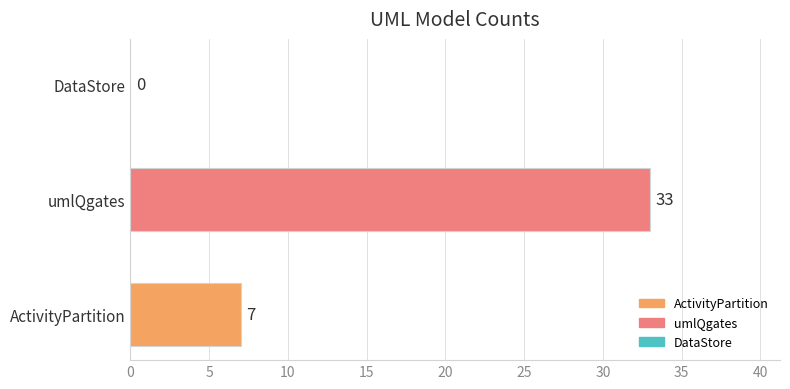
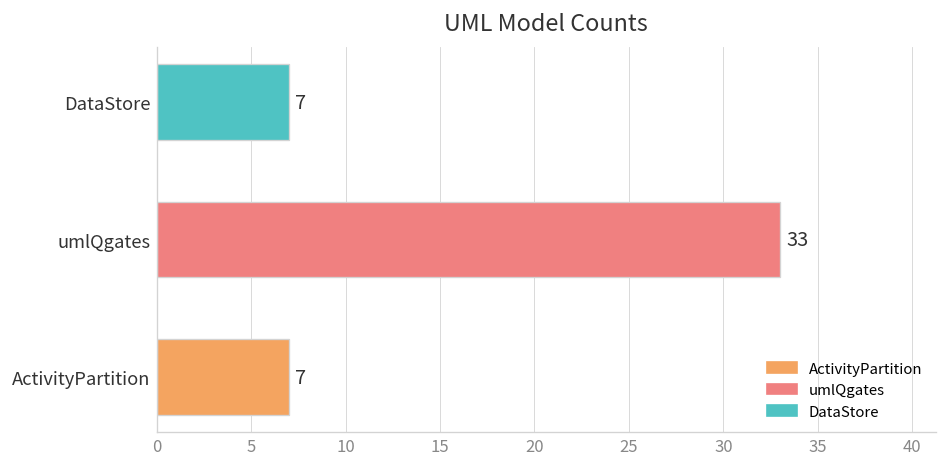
DataStore: 0 -> 7
